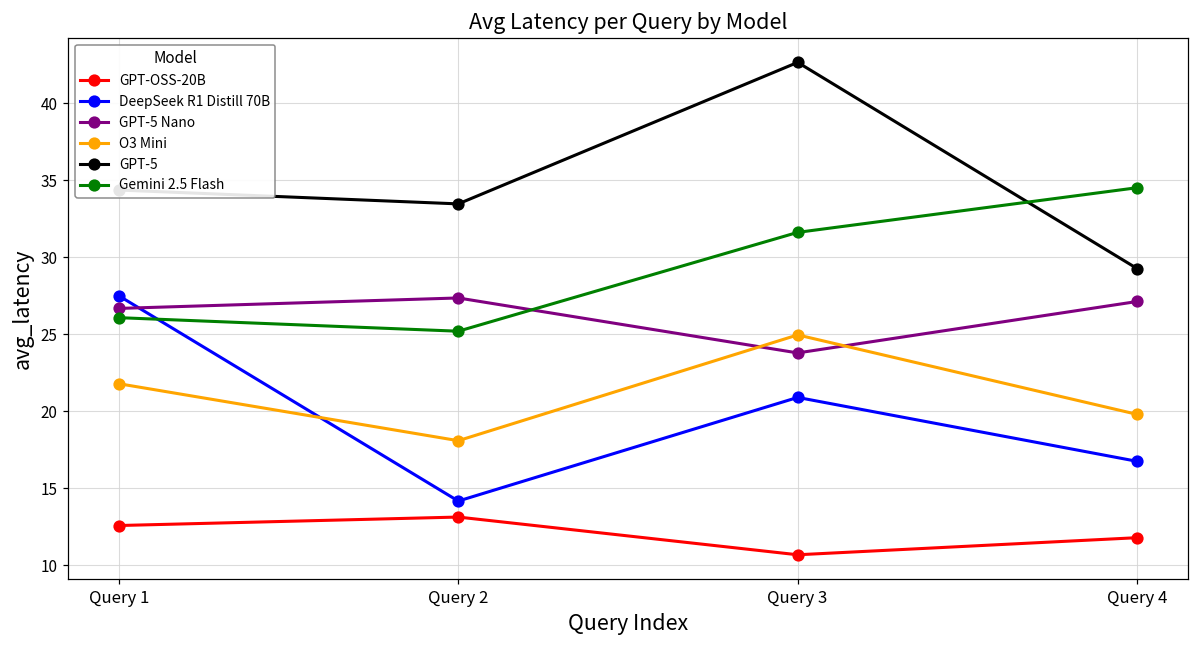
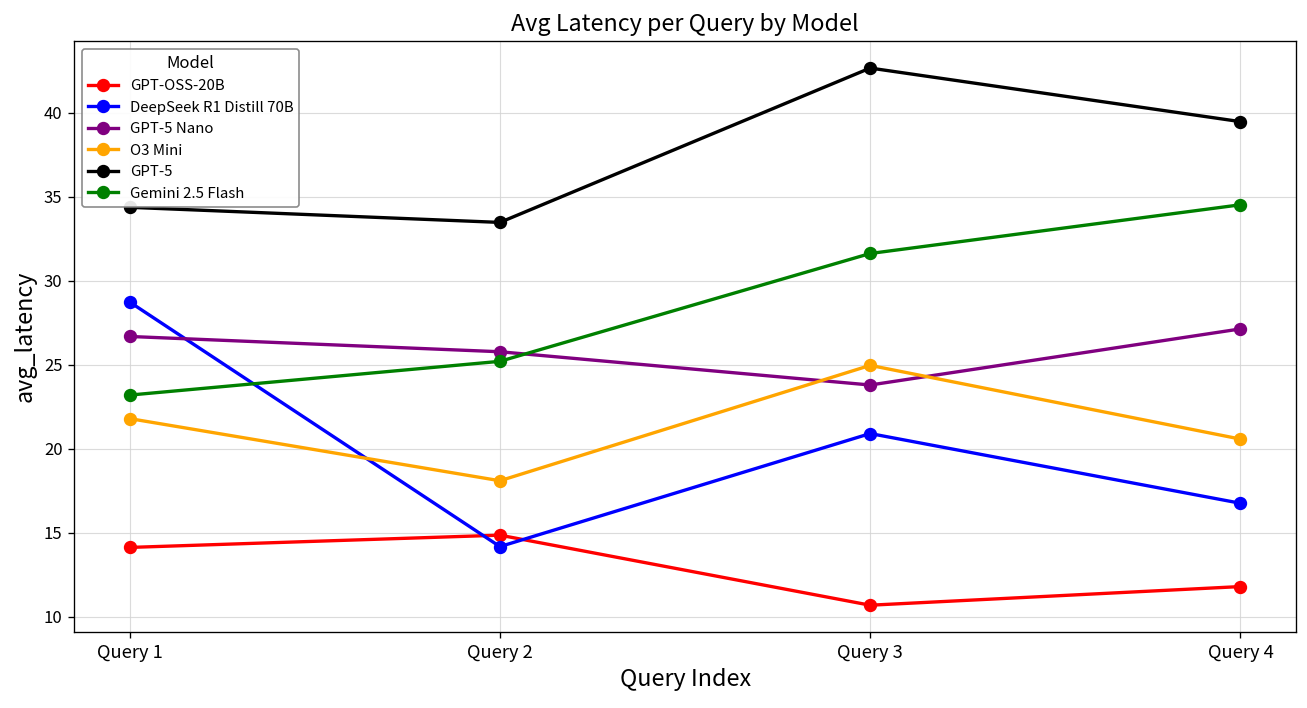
GPT-OSS-20B, Query 1: 12.6 -> 14.1
DeepSeek R1 Distill 70B, Query 1: 27.5 -> 28.7
Gemini 2.5 Flash, Query 1: 26.1 -> 23.2
GPT-OSS-20B, Query 2: 13.1 -> 14.9
GPT-5 Nano, Query 2: 27.4 -> 25.8
O3 Mini, Query 4: 19.8 -> 20.6
GPT-5, Query 4: 29.3 -> 39.5
